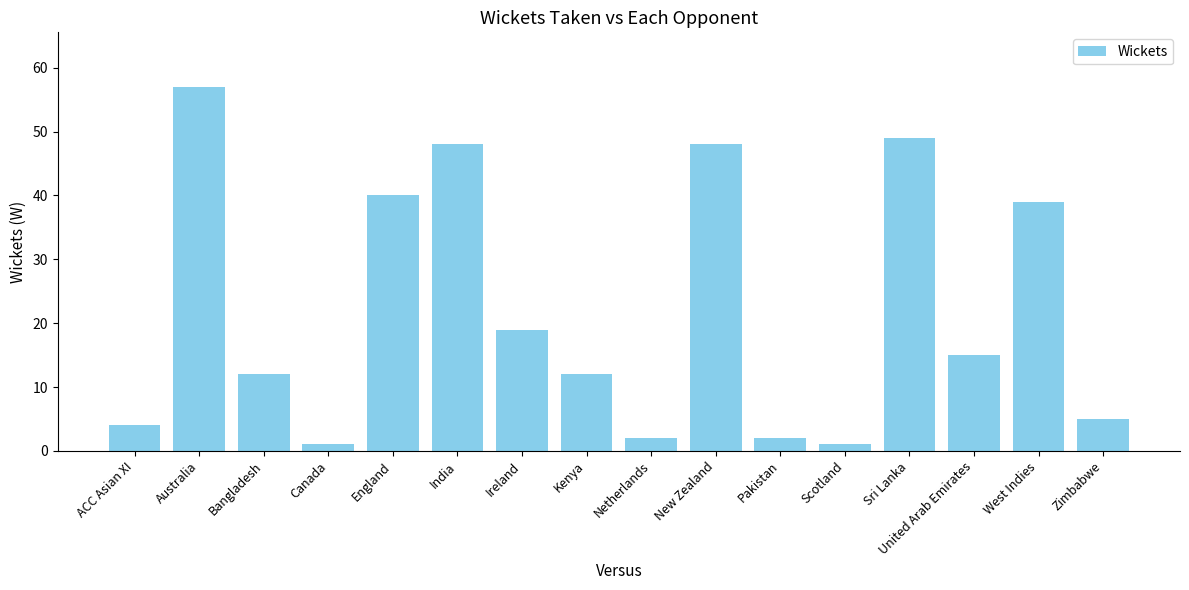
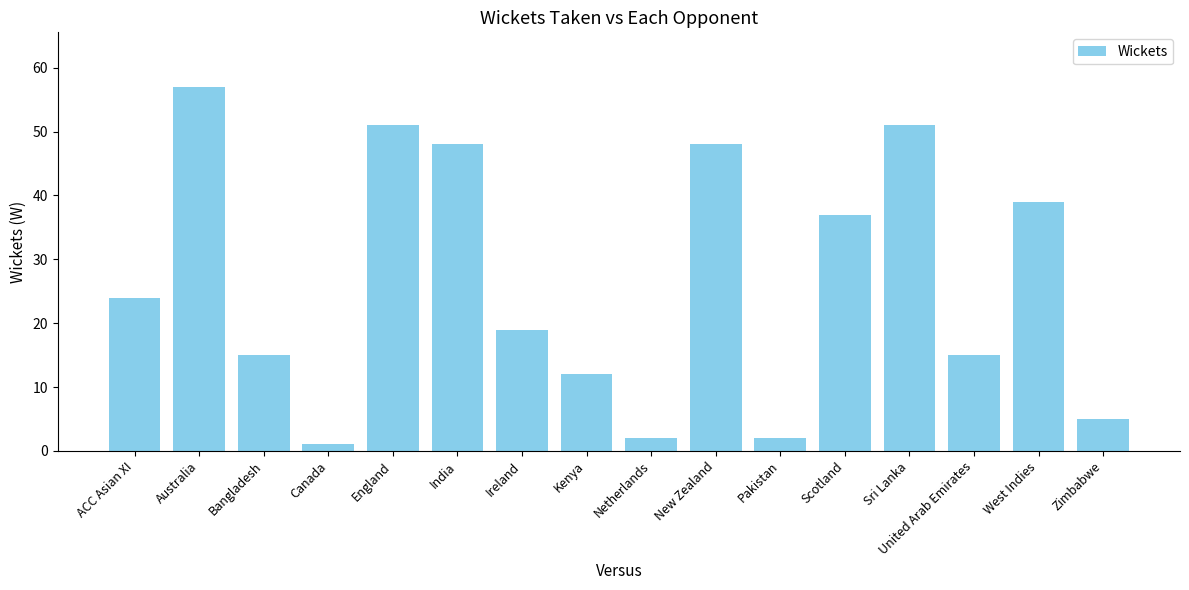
ACC Asian XI: 4 -> 24
Bangladesh: 12 -> 15
England: 40 -> 51
Scotland: 1 -> 37
Sri Lanka: 49 -> 51
